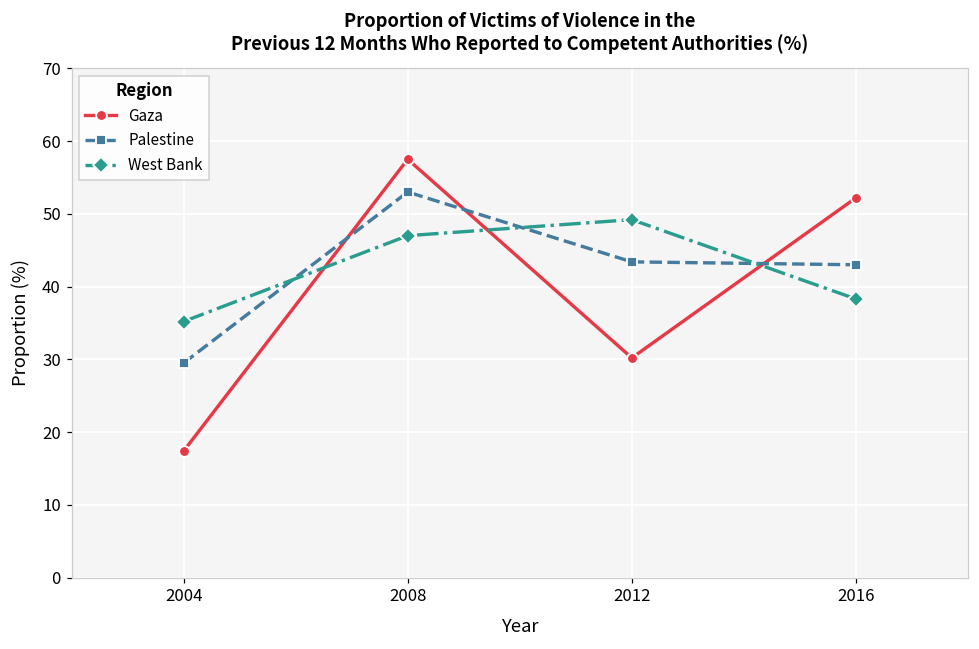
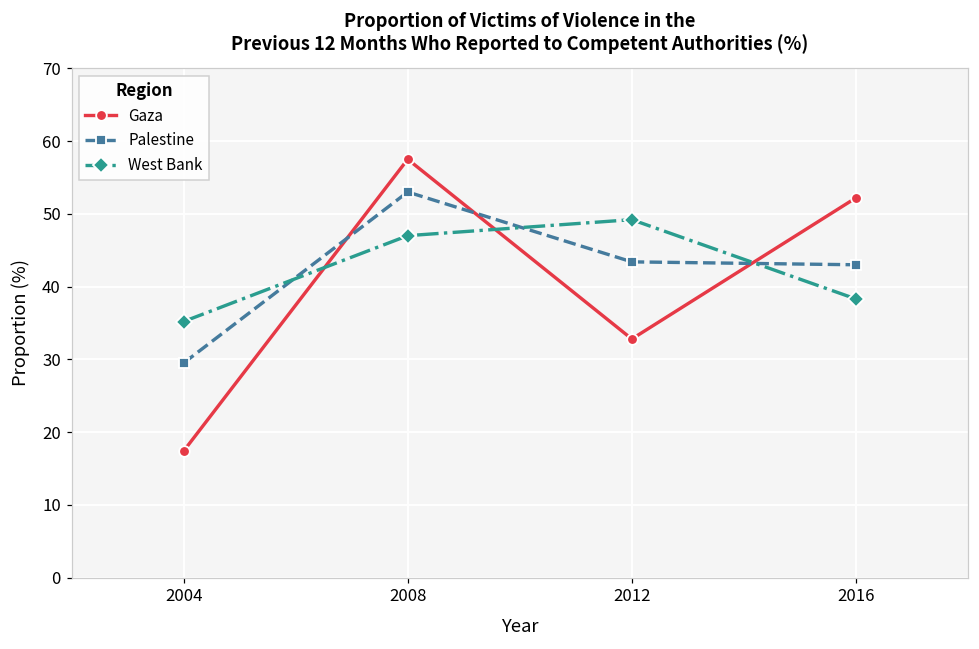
Gaza, 2012: 30 -> 33
